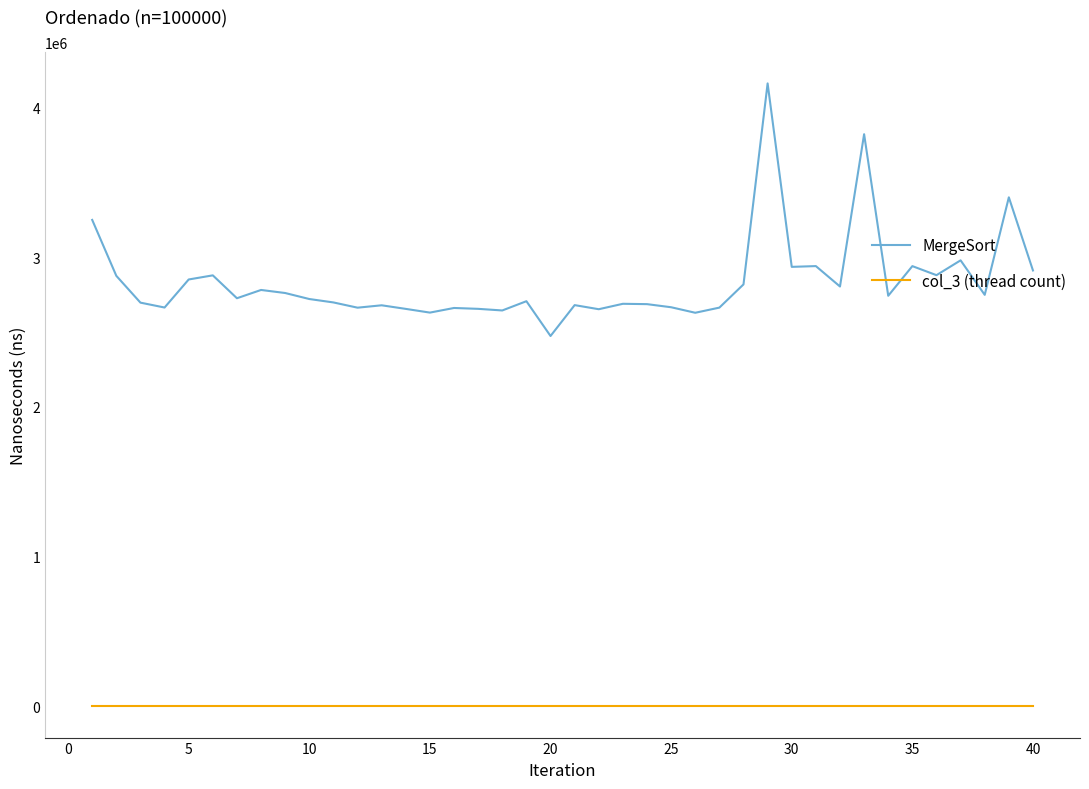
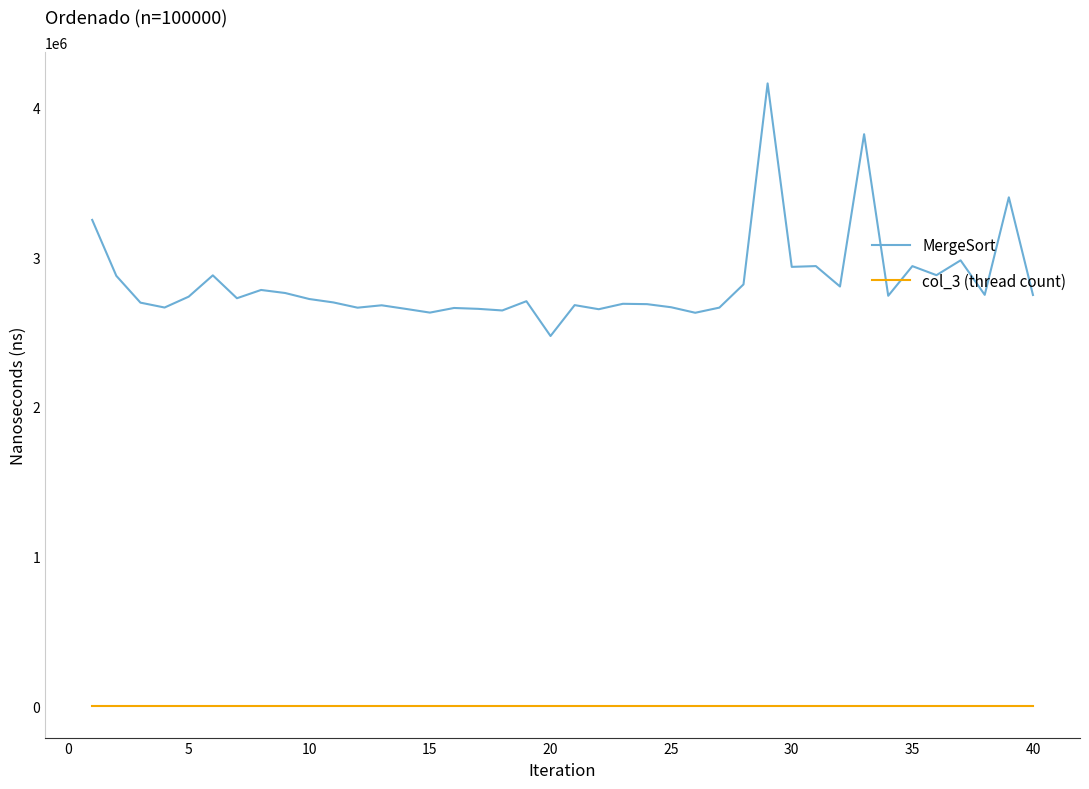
MergeSort, 5: 2850000 -> 2740000
MergeSort, 40: 2910000 -> 2750000
